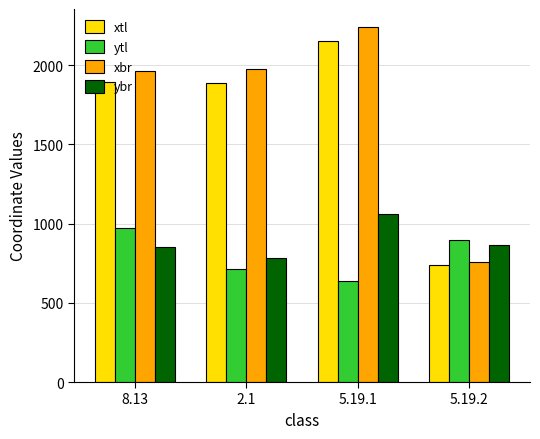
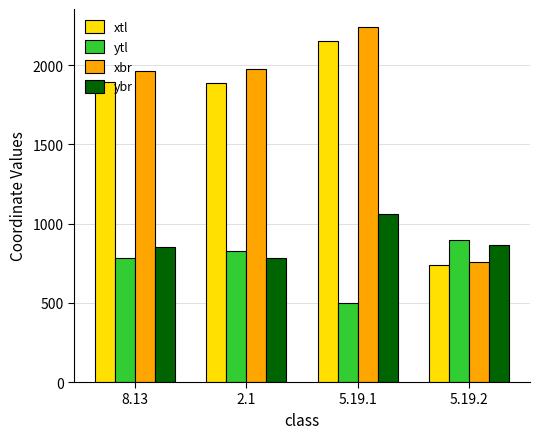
ytl, 8.13: 970 -> 790
ytl, 2.1: 710 -> 830
ytl, 5.19.1: 640 -> 500
